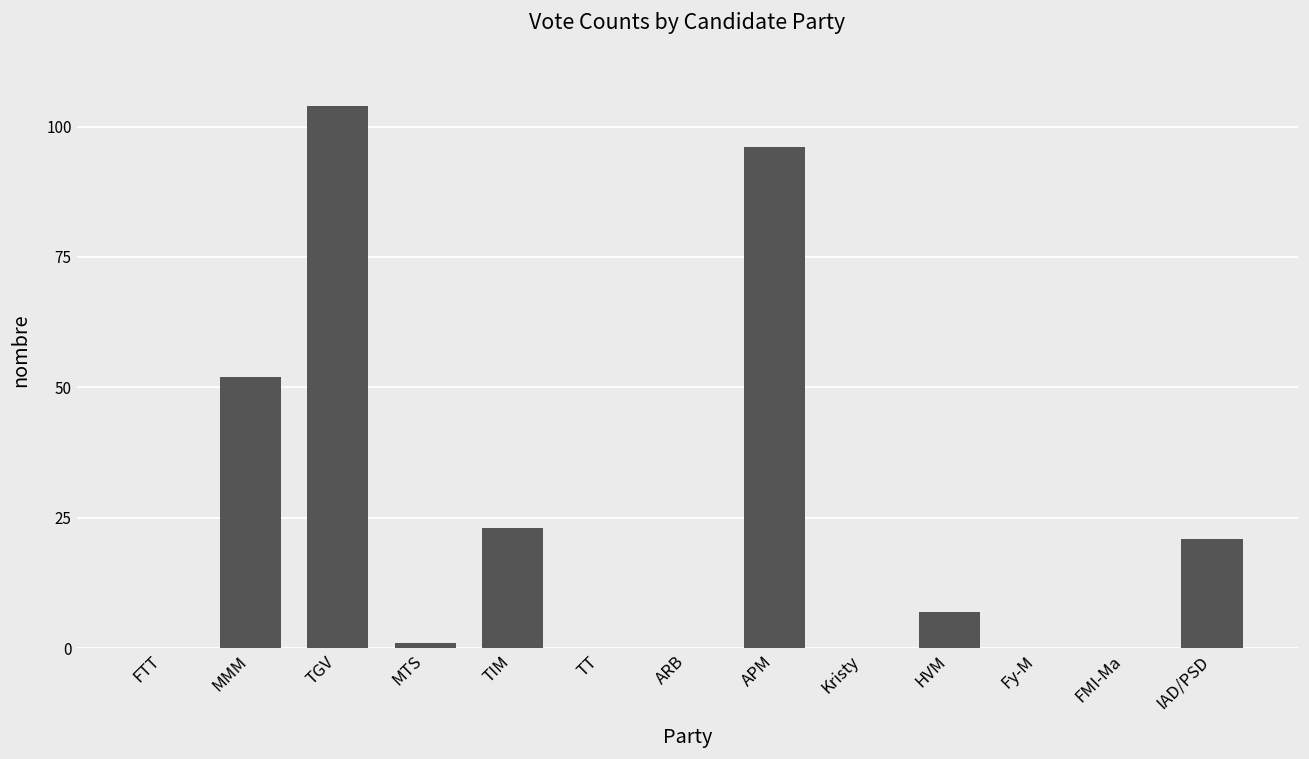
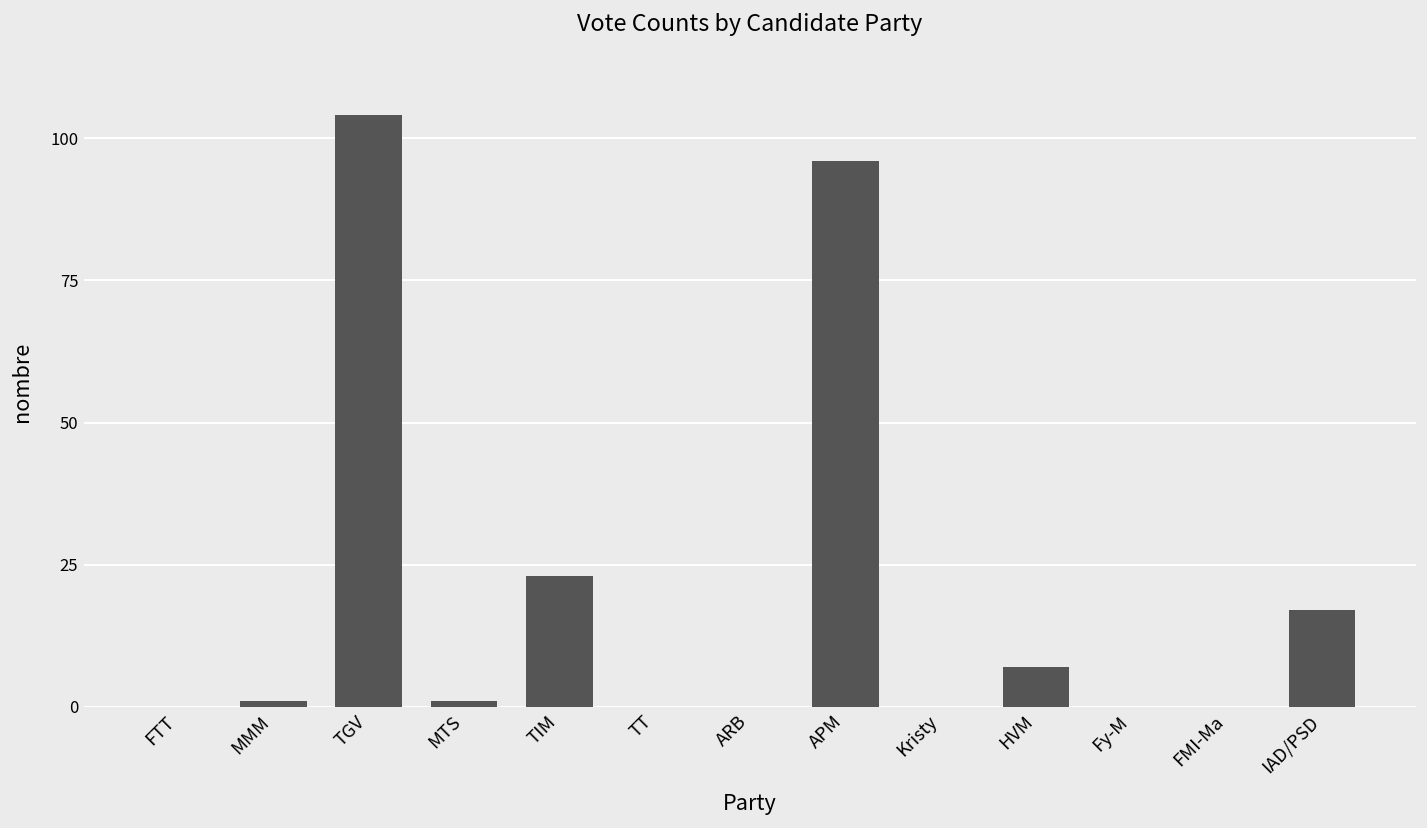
MMM: 52 -> 1
IAD/PSD: 21 -> 17
